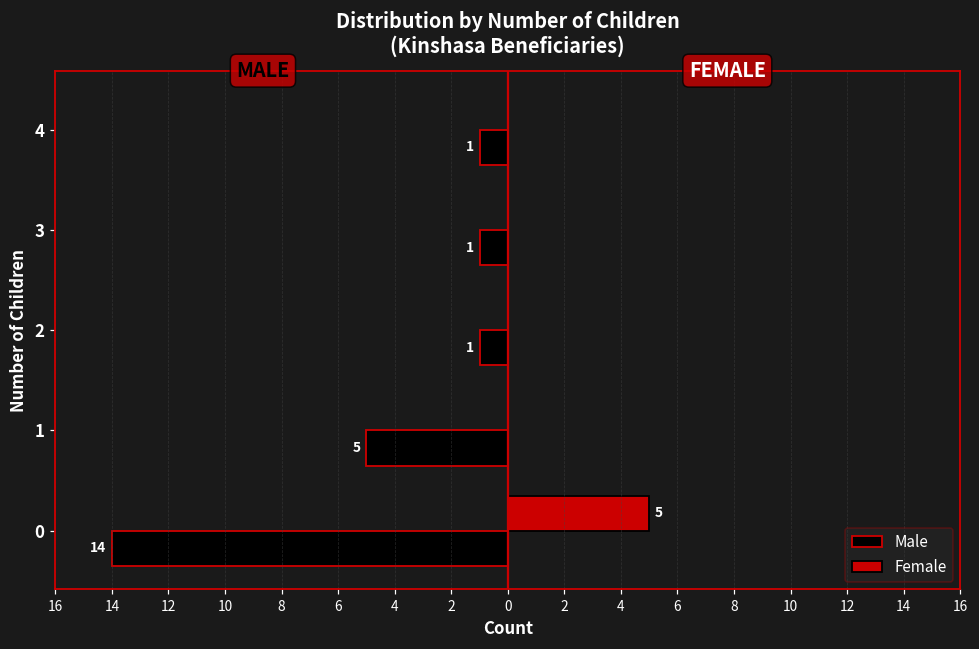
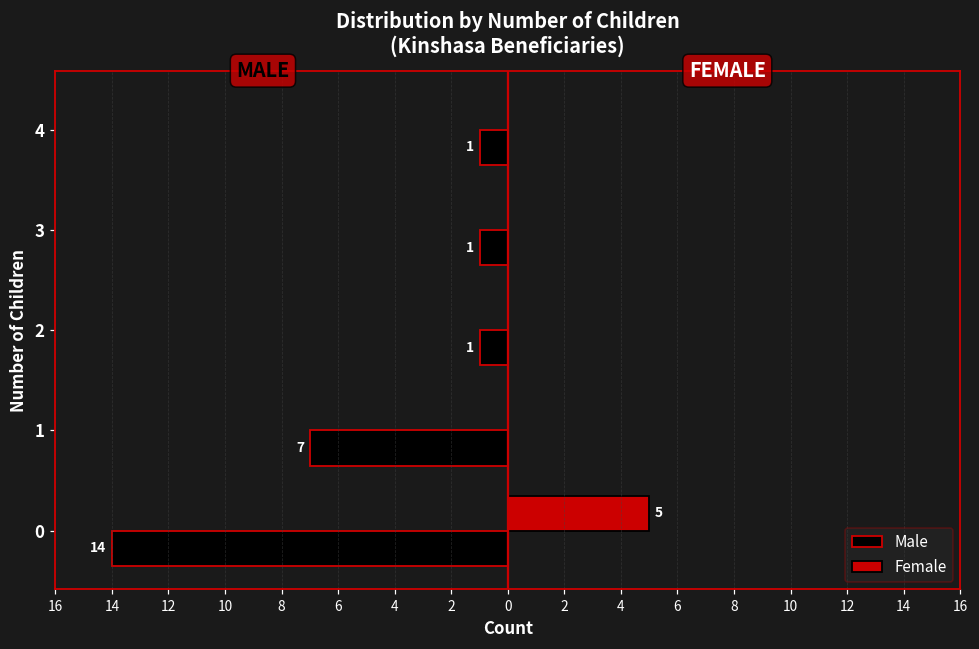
Male, 1: 5 -> 7
